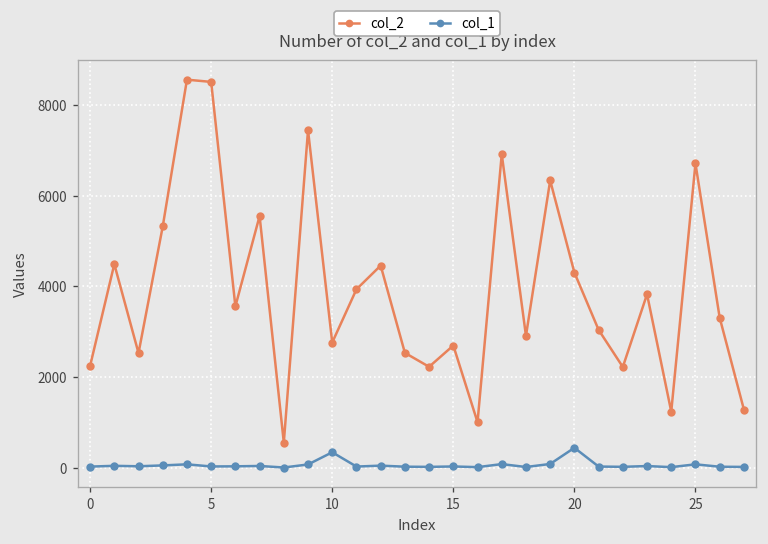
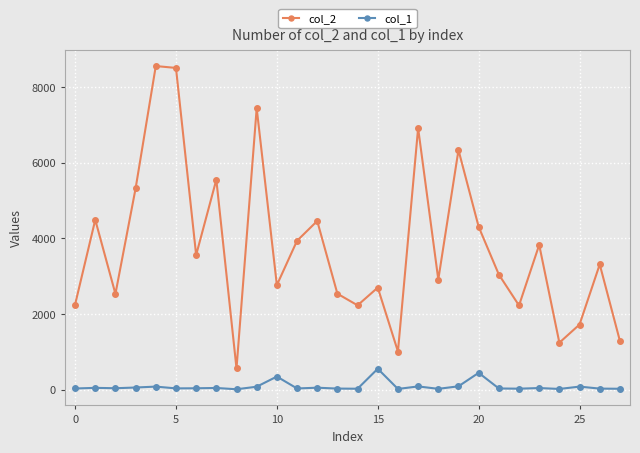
col_1, 15: 0 -> 600
col_2, 25: 6700 -> 1700
